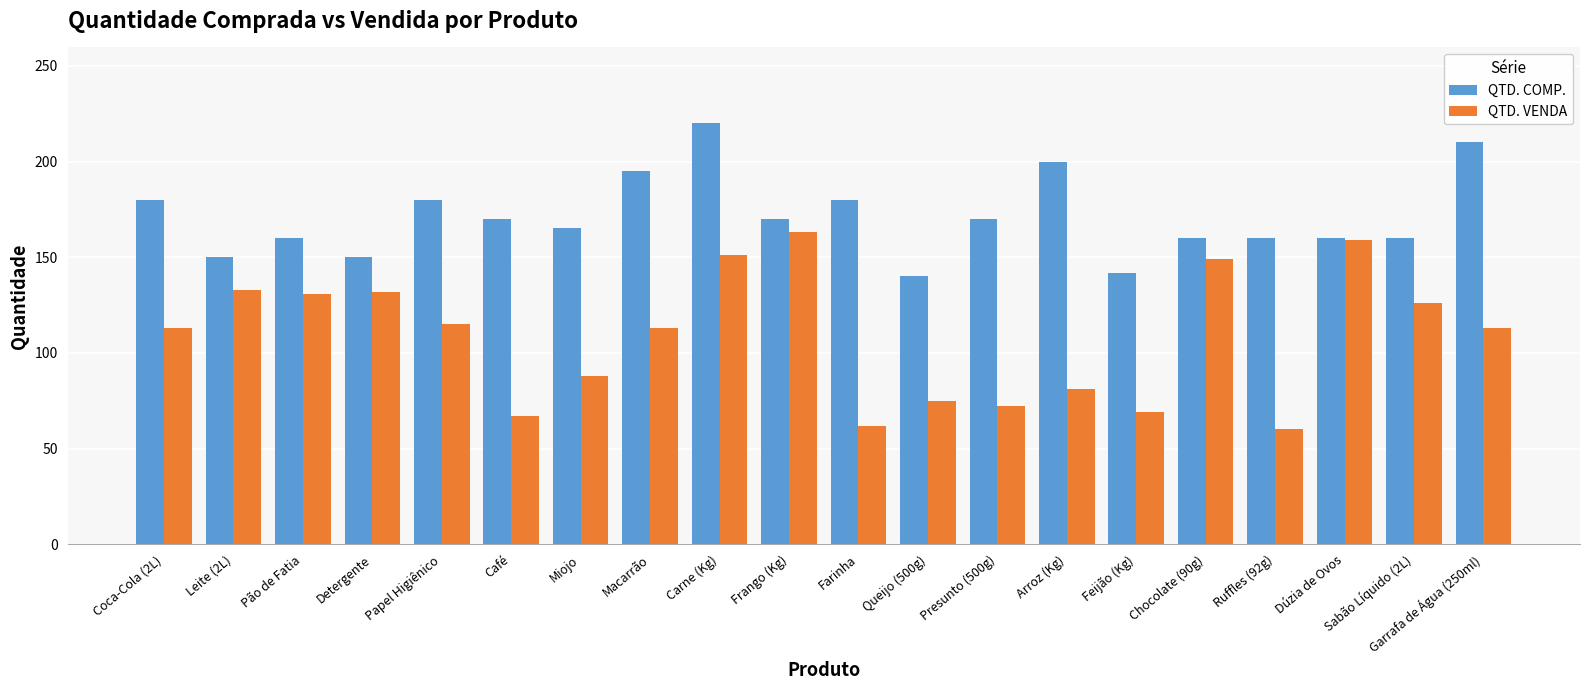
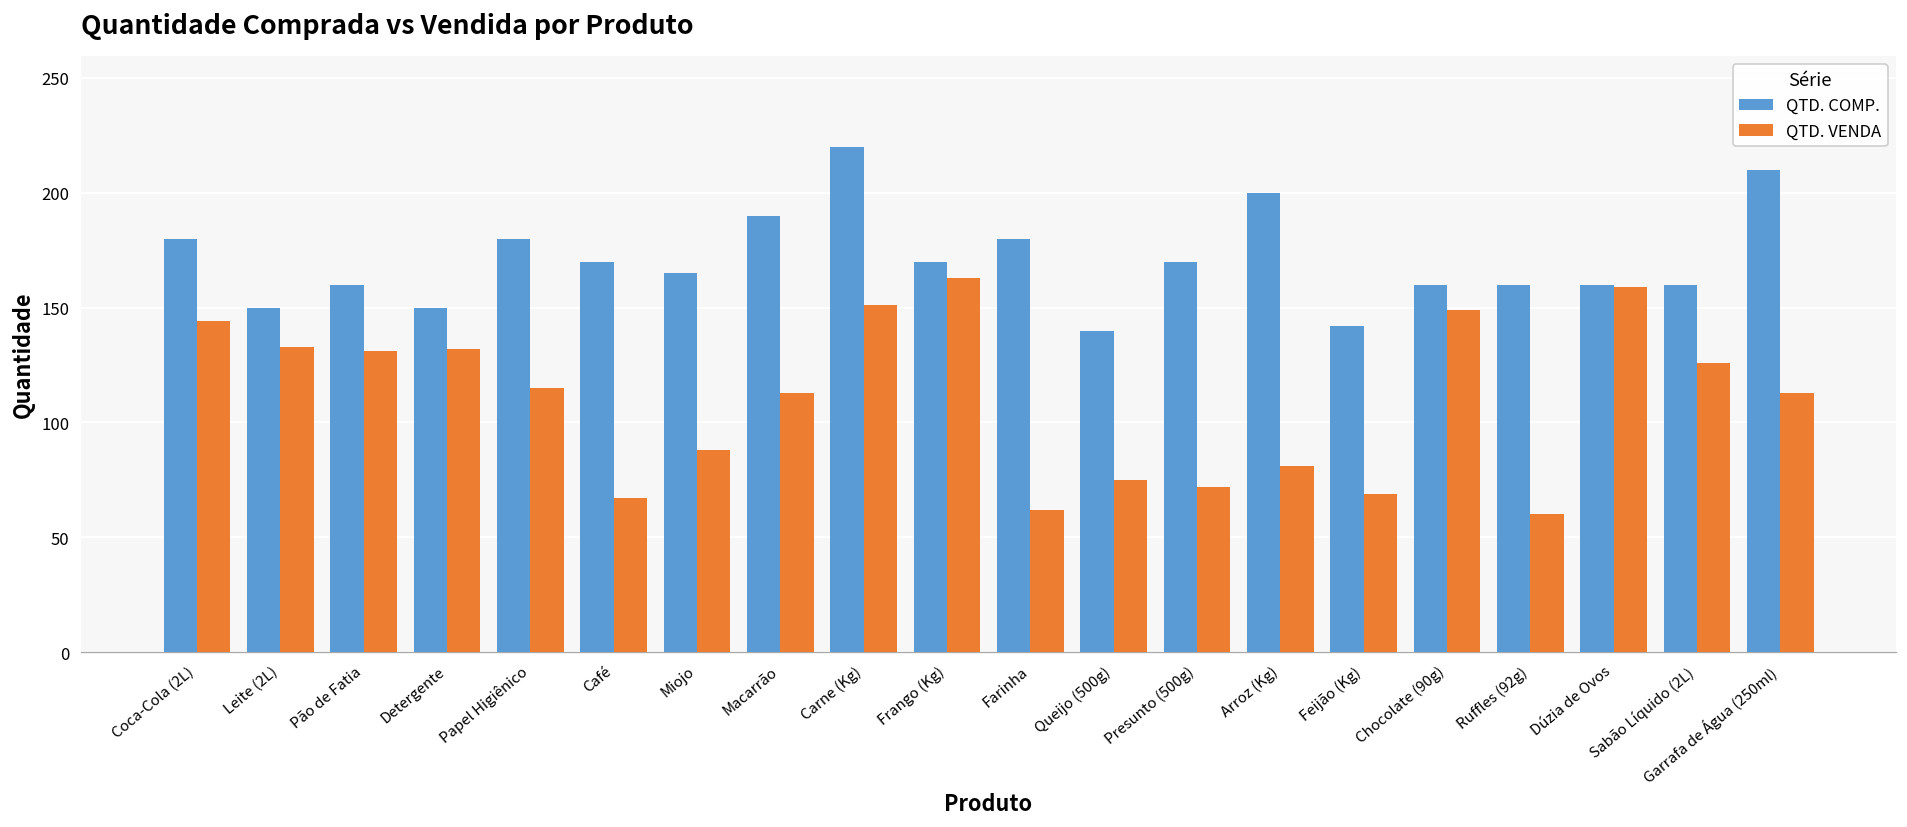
QTD. VENDA, Coca-Cola (2L): 113 -> 144
QTD. COMP., Macarrão: 195 -> 190
